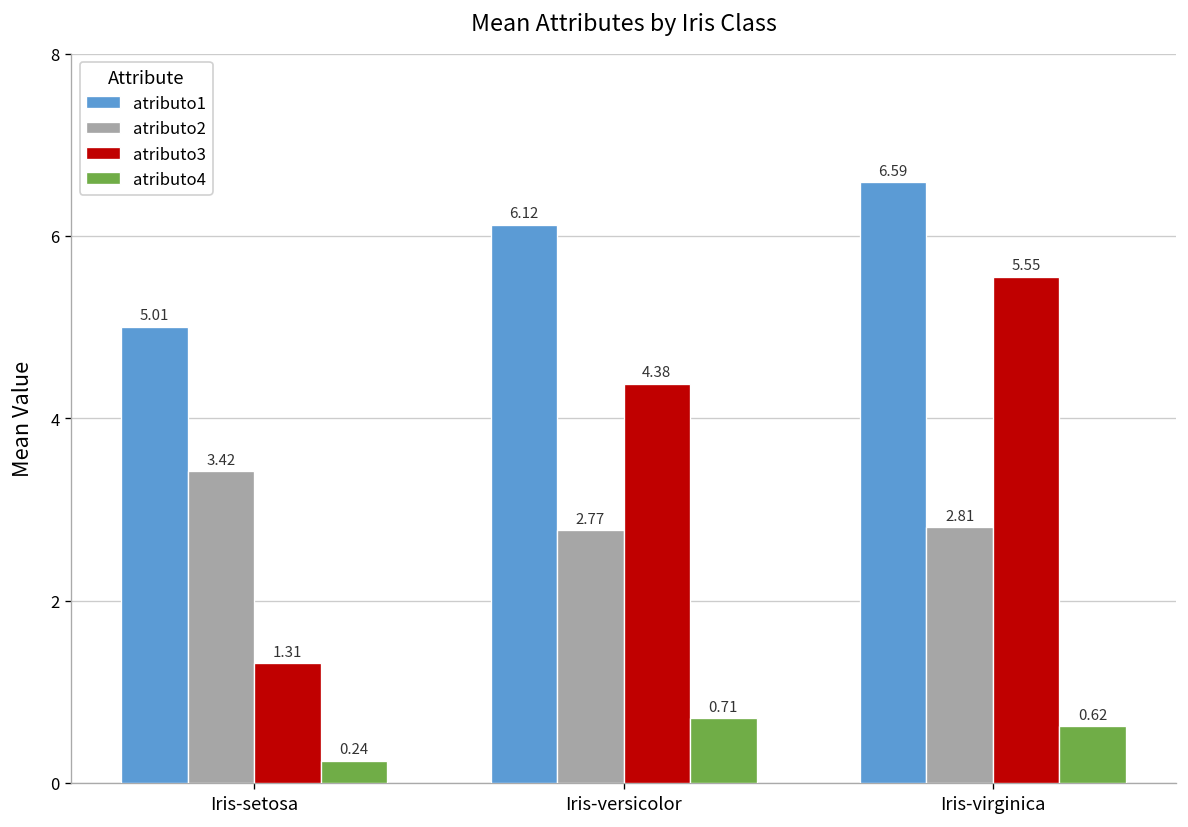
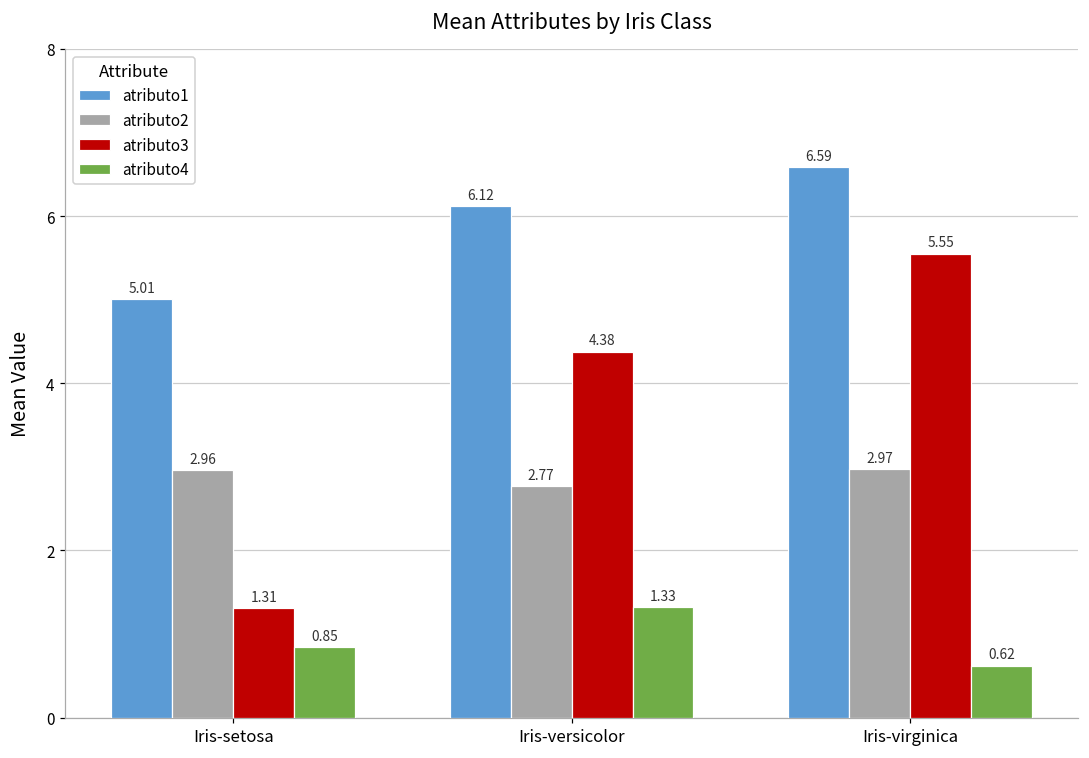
atributo2, Iris-setosa: 3.42 -> 2.96
atributo4, Iris-setosa: 0.24 -> 0.85
atributo4, Iris-versicolor: 0.71 -> 1.33
atributo2, Iris-virginica: 2.81 -> 2.97
